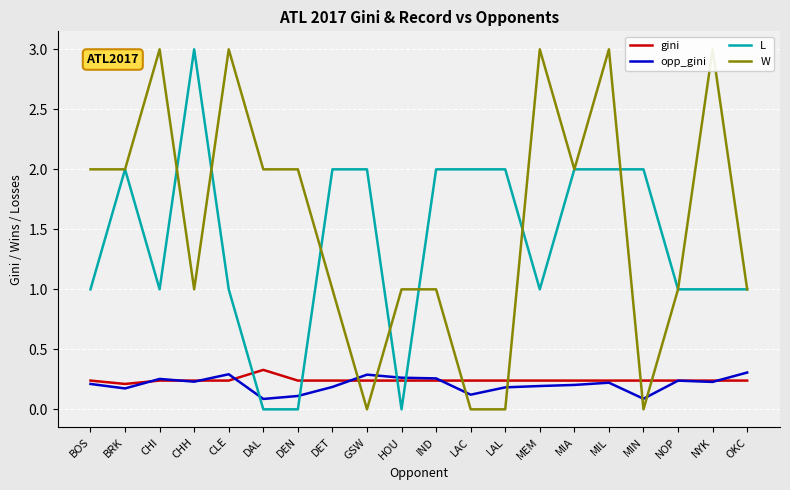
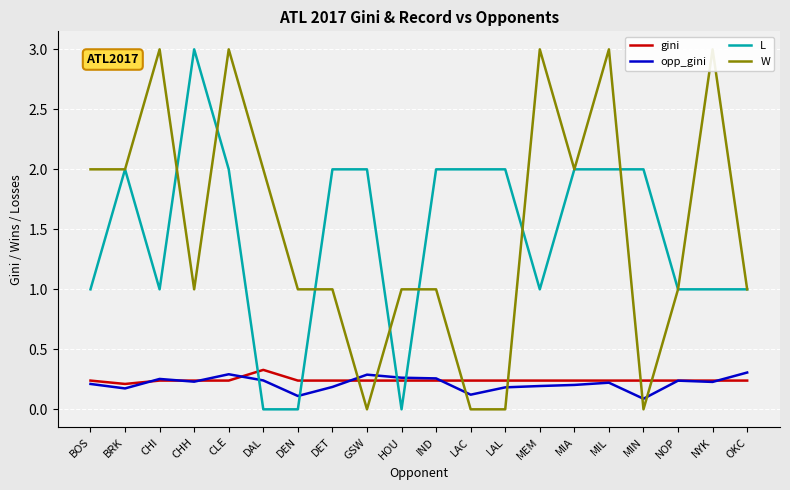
L, CLE: 1 -> 2
opp_gini, DAL: 0.09 -> 0.24
W, DEN: 2 -> 1
